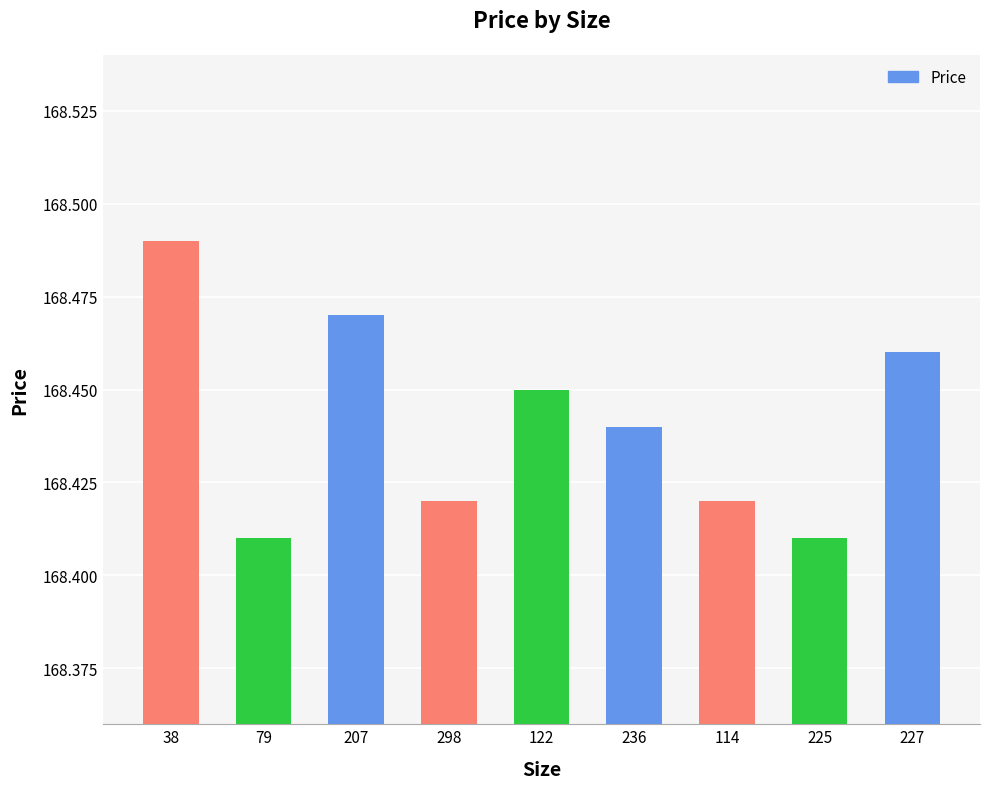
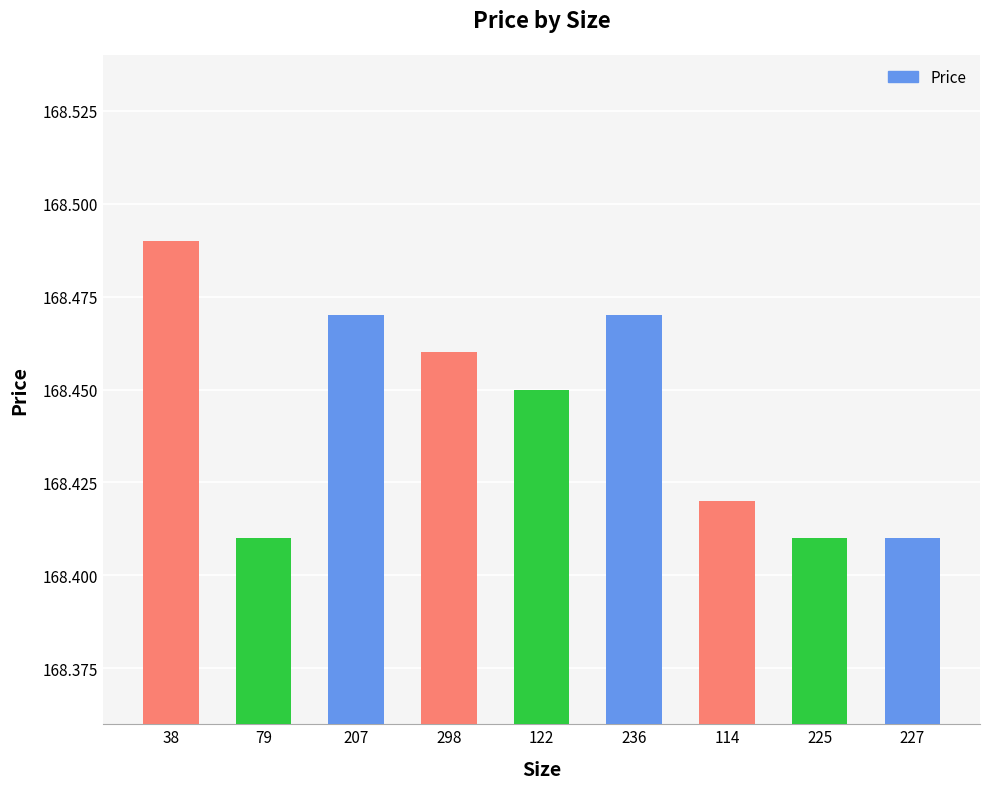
298: 168.42 -> 168.46
236: 168.44 -> 168.47
227: 168.46 -> 168.41
